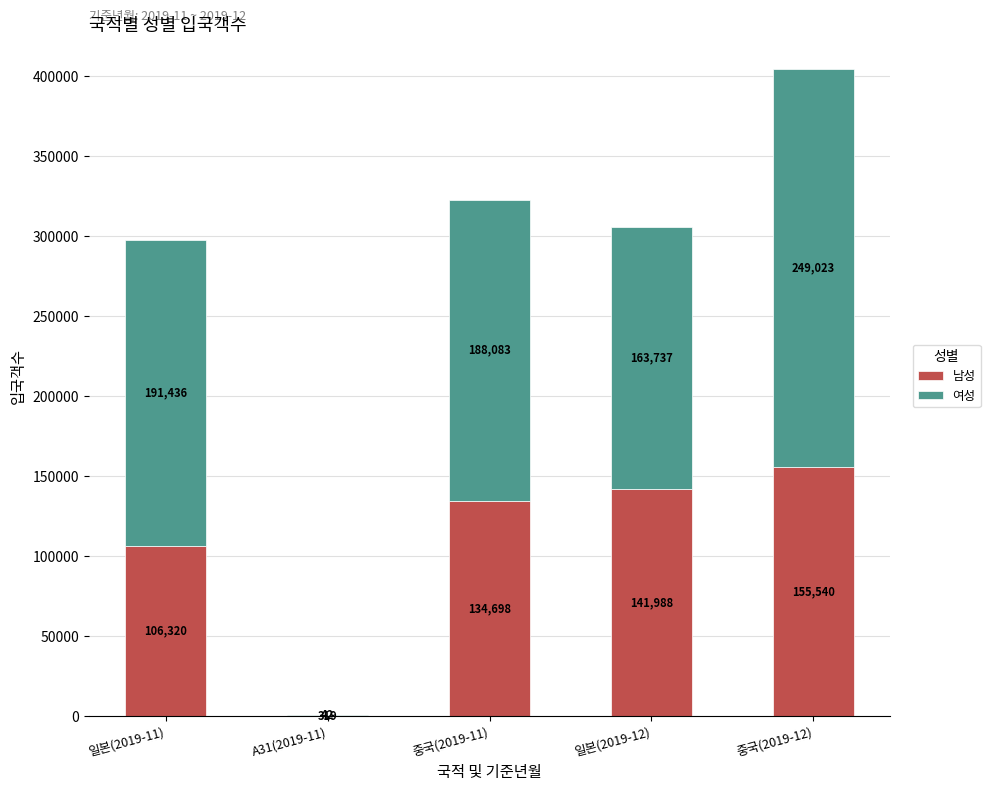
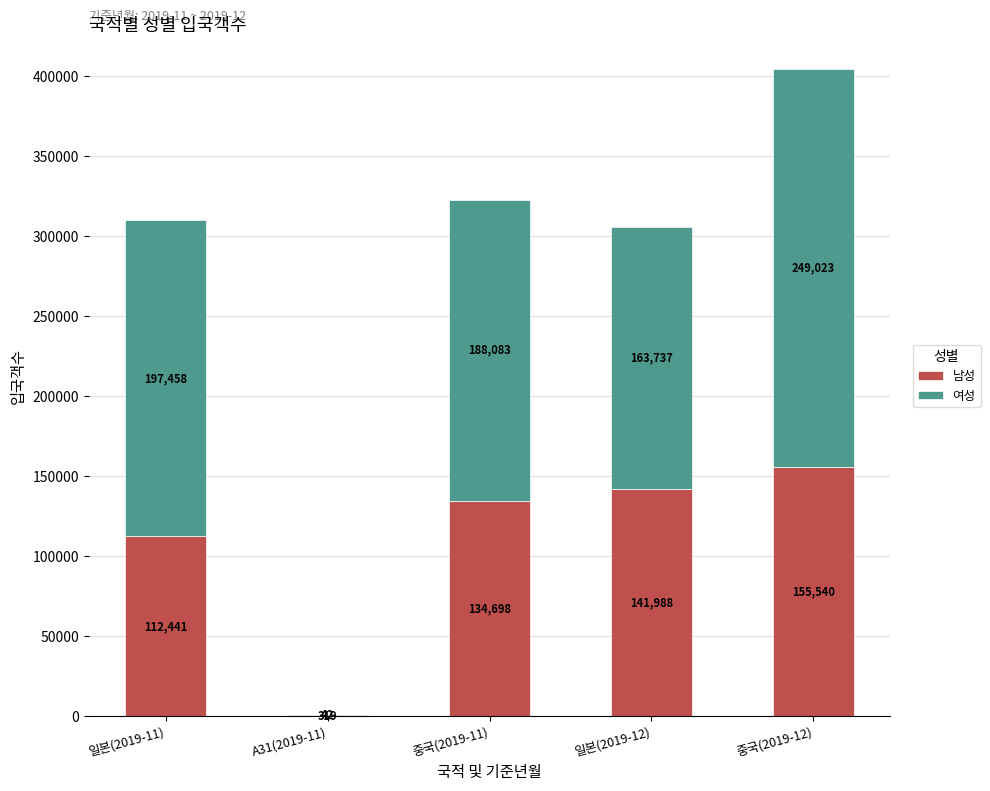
남성, 일본(2019-11): 106,320 -> 112,441
여성, 일본(2019-11): 191,436 -> 197,458
